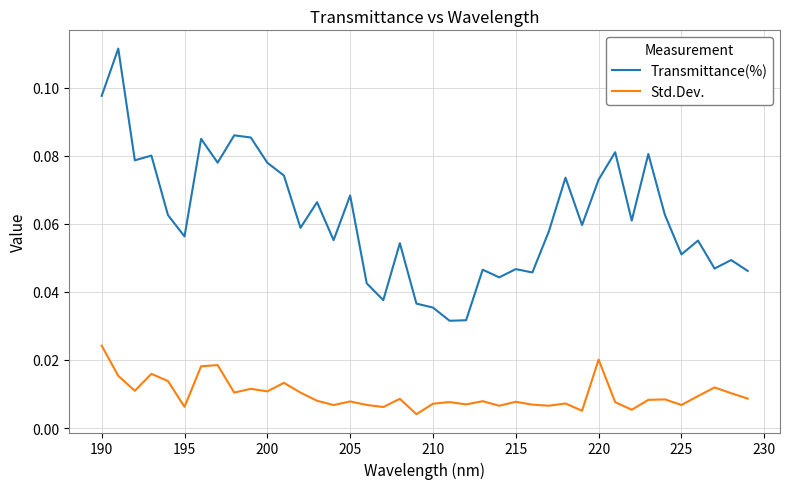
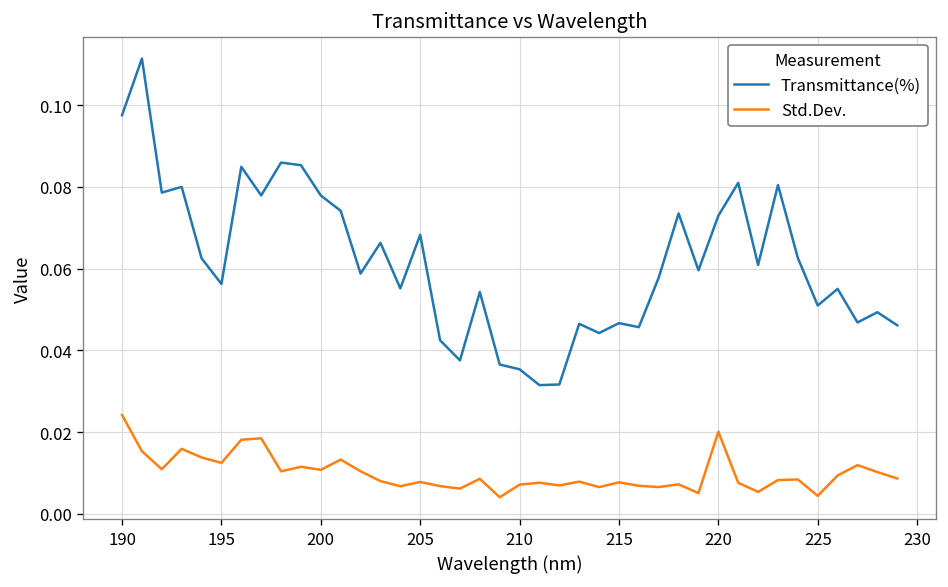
Std.Dev., 195: 0.006 -> 0.012
Std.Dev., 225: 0.007 -> 0.004
